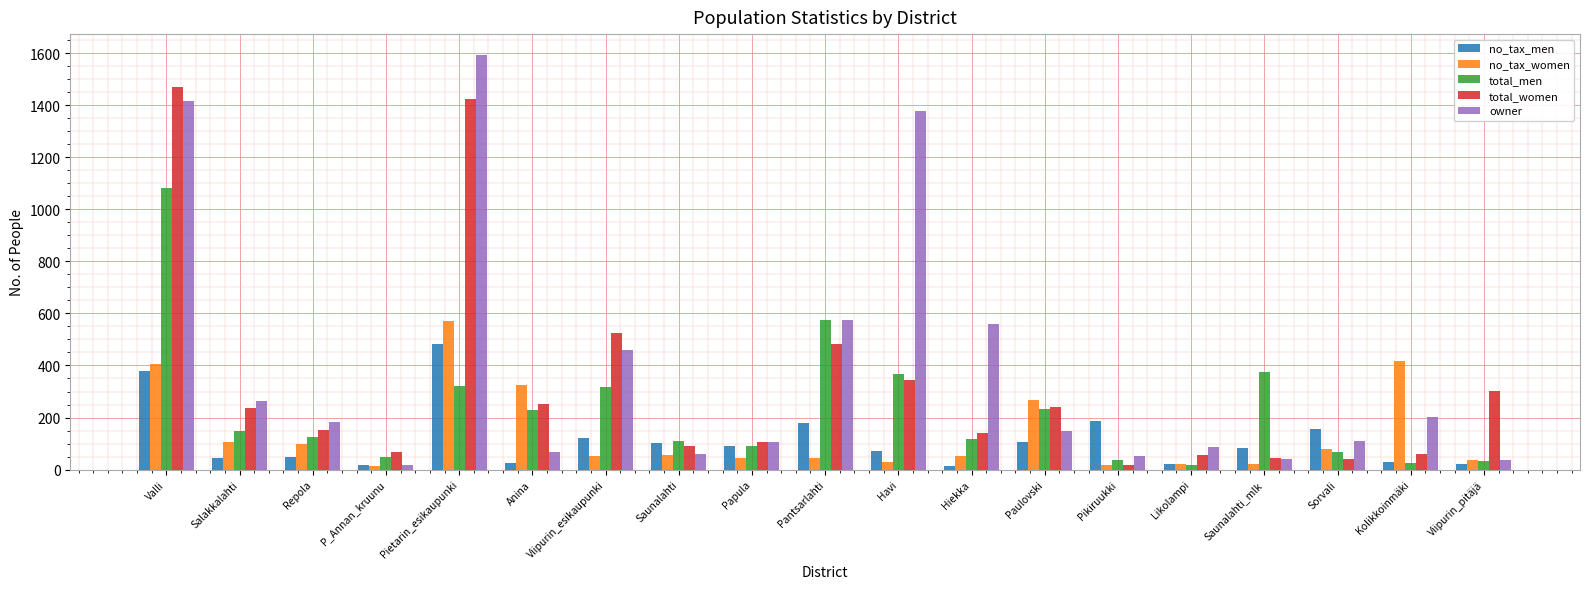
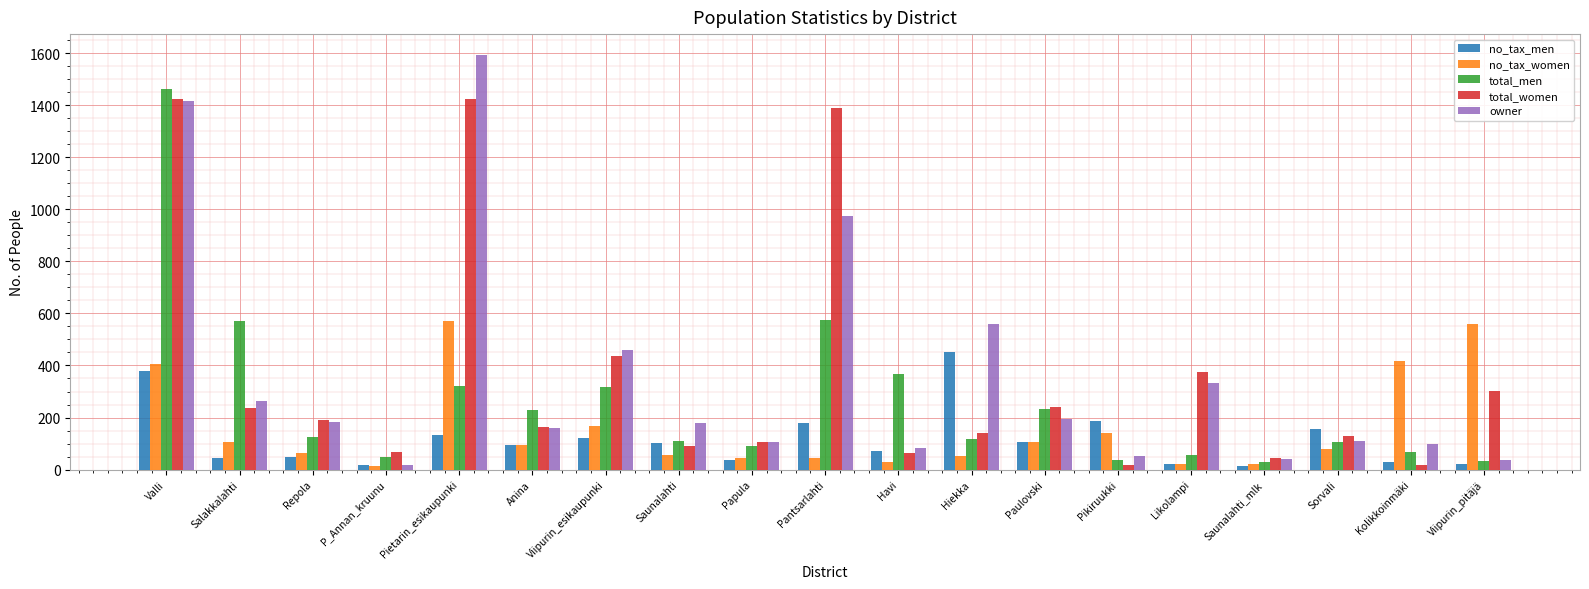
total_men, Valli: 1080 -> 1460
total_women, Valli: 1470 -> 1420
total_men, Salakkalahti: 150 -> 570
no_tax_women, Repola: 100 -> 60
total_women, Repola: 150 -> 190
no_tax_men, Pietarin_esikaupunki: 480 -> 130
no_tax_men, Anina: 30 -> 100
no_tax_women, Anina: 330 -> 100
total_women, Anina: 250 -> 160
owner, Anina: 70 -> 160
no_tax_women, Viipurin_esikaupunki: 50 -> 170
total_women, Viipurin_esikaupunki: 530 -> 440
owner, Saunalahti: 60 -> 180
no_tax_men, Papula: 90 -> 40
total_women, Pantsarlahti: 480 -> 1390
owner, Pantsarlahti: 570 -> 970
total_women, Havi: 350 -> 70
owner, Havi: 1380 -> 80
no_tax_men, Hiekka: 10 -> 450
no_tax_women, Paulovski: 270 -> 110
owner, Paulovski: 150 -> 190
no_tax_women, Pikiruukki: 20 -> 140
total_men, Likolampi: 20 -> 60
total_women, Likolampi: 60 -> 370
owner, Likolampi: 90 -> 330
no_tax_men, Saunalahti_mlk: 80 -> 10
total_men, Saunalahti_mlk: 380 -> 30
total_men, Sorvali: 70 -> 110
total_women, Sorvali: 40 -> 130
total_men, Kolikkoinmäki: 30 -> 70
total_women, Kolikkoinmäki: 60 -> 20
owner, Kolikkoinmäki: 200 -> 100
no_tax_women, Viipurin_pitäjä: 40 -> 560
